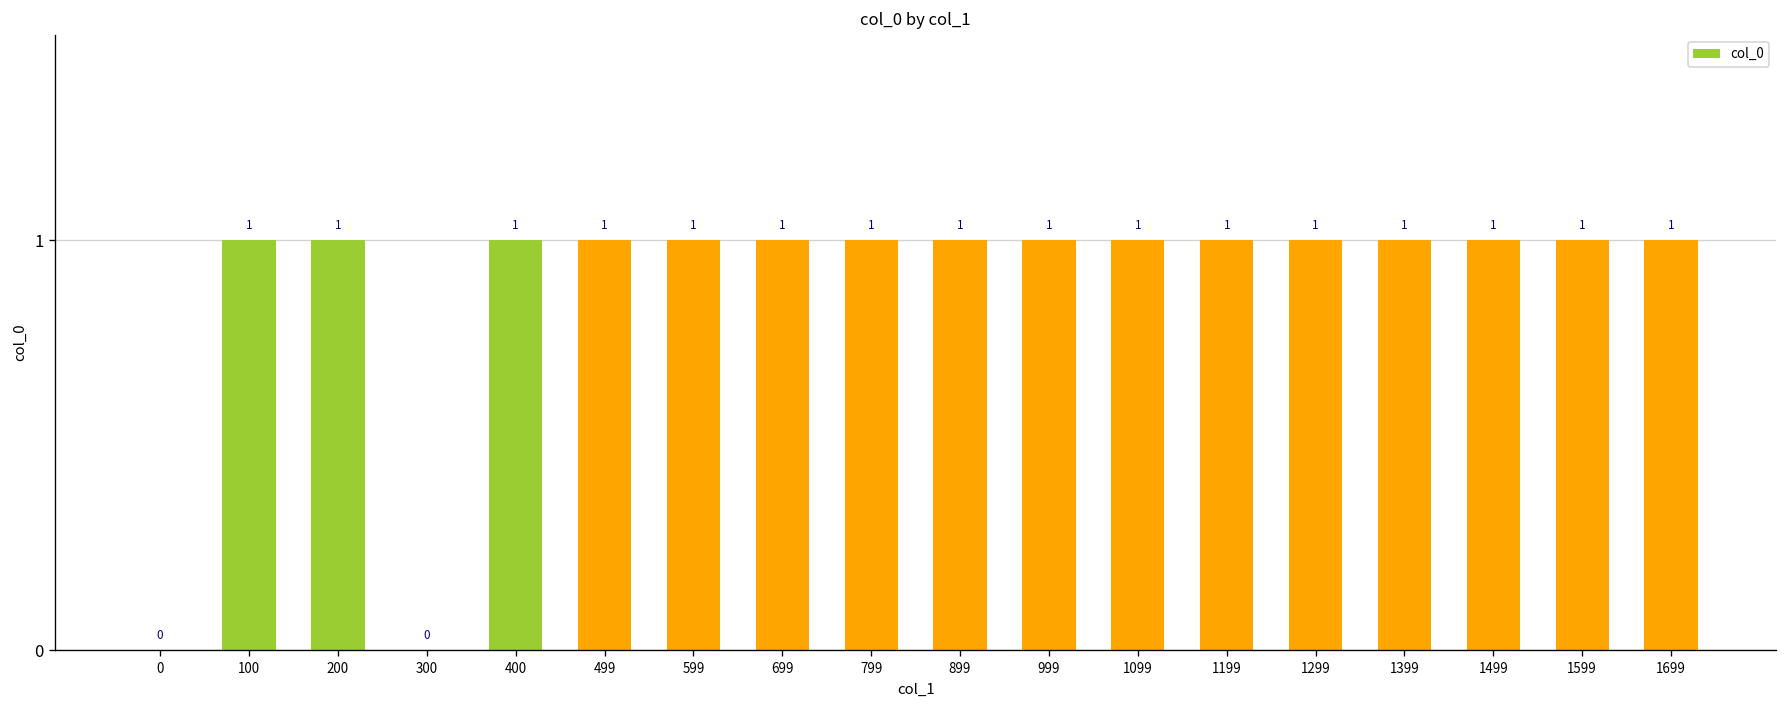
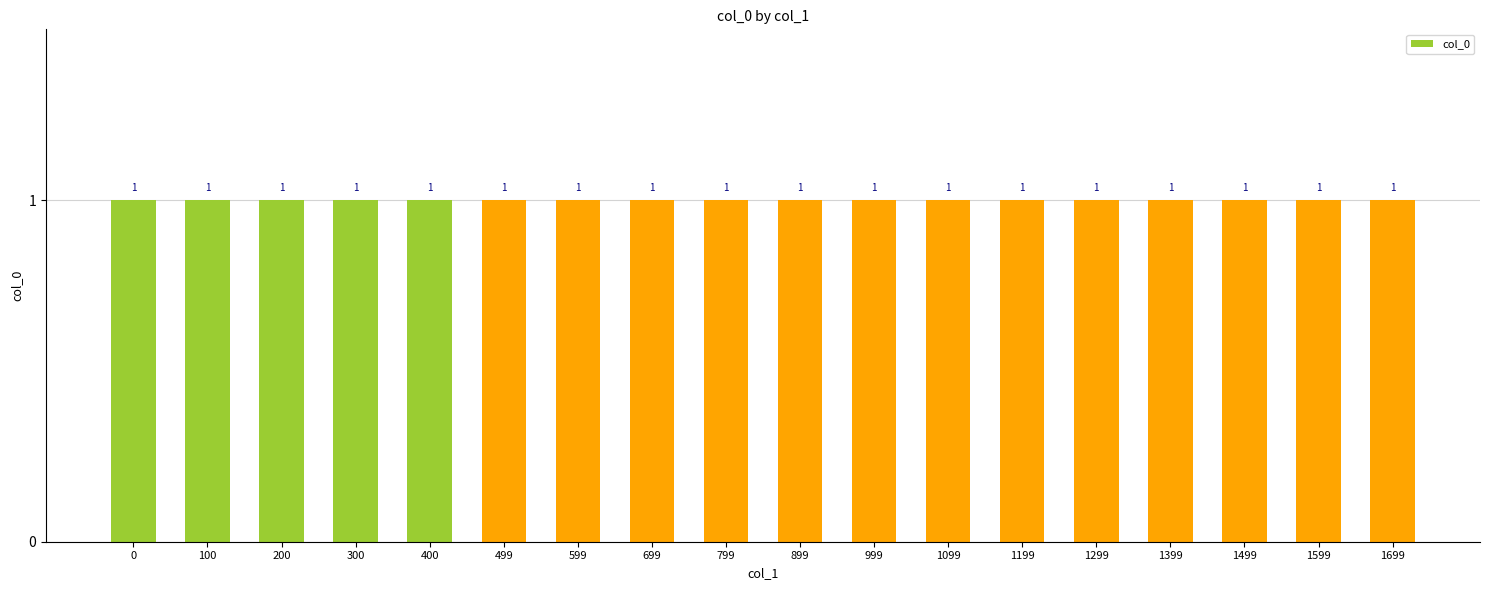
0: 0 -> 1
300: 0 -> 1
